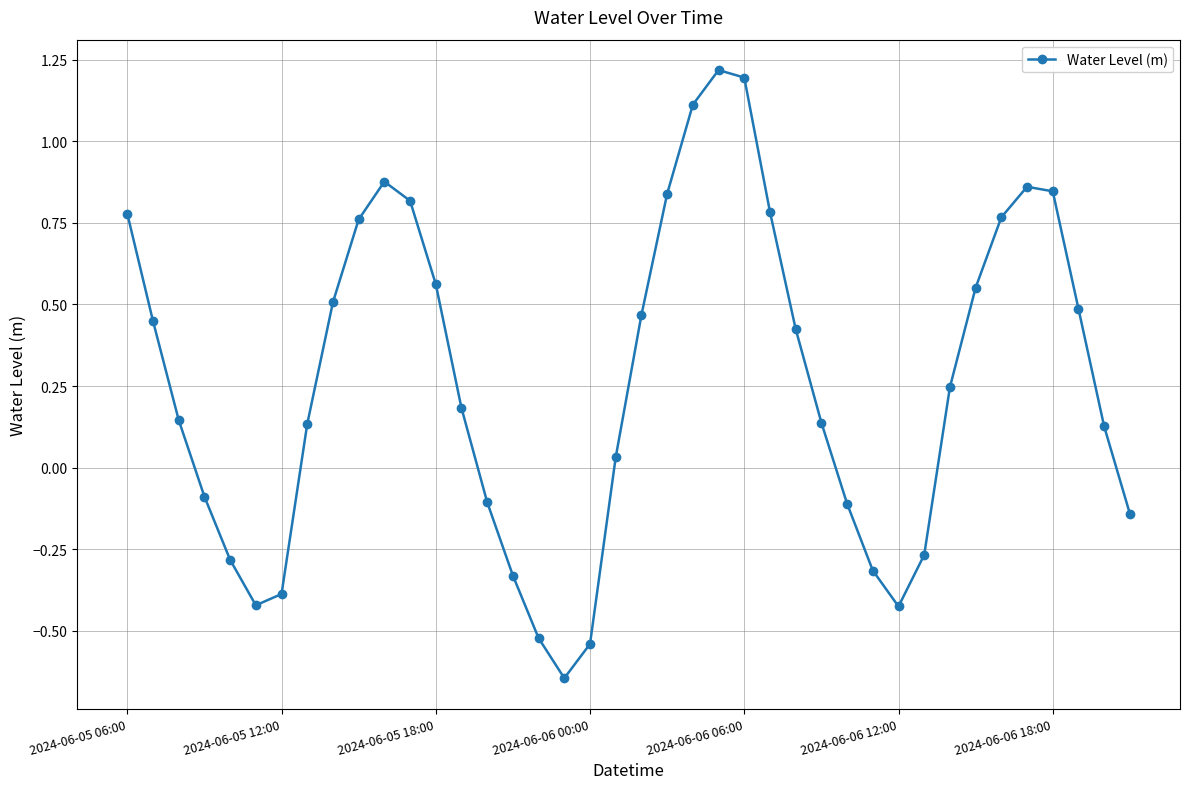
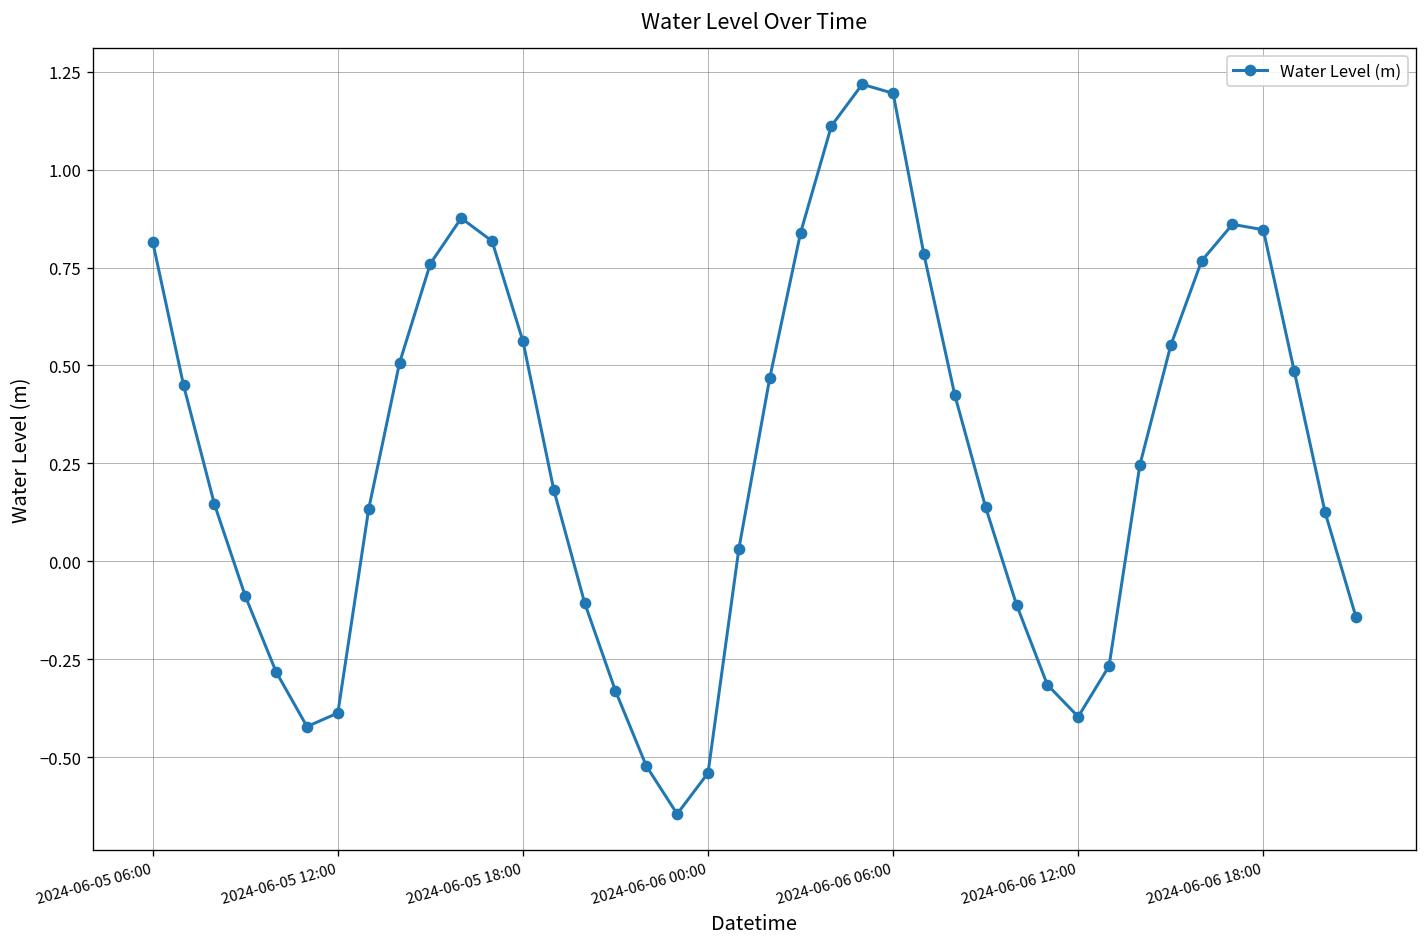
2024-06-05 06:00: 0.78 -> 0.82
2024-06-06 12:00: -0.43 -> -0.40
